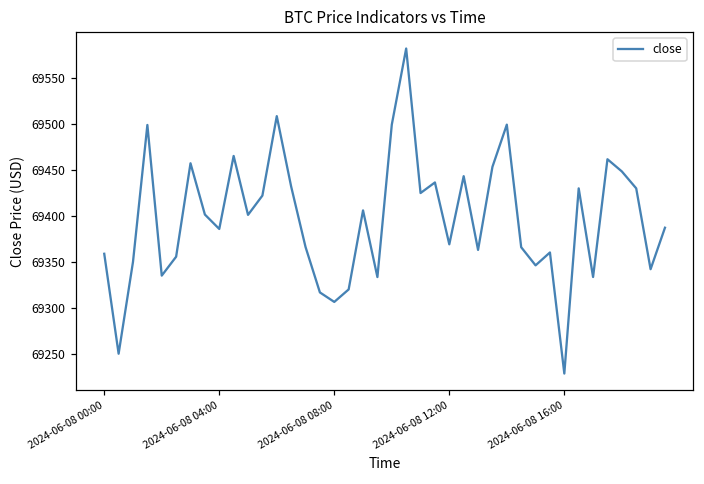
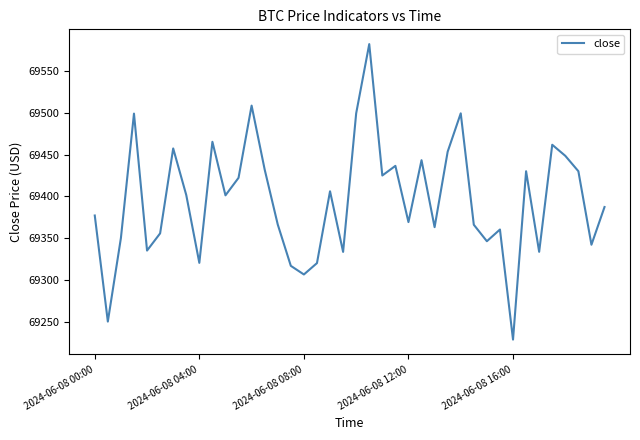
2024-06-08 00:00: 69360 -> 69380
2024-06-08 04:00: 69390 -> 69320
